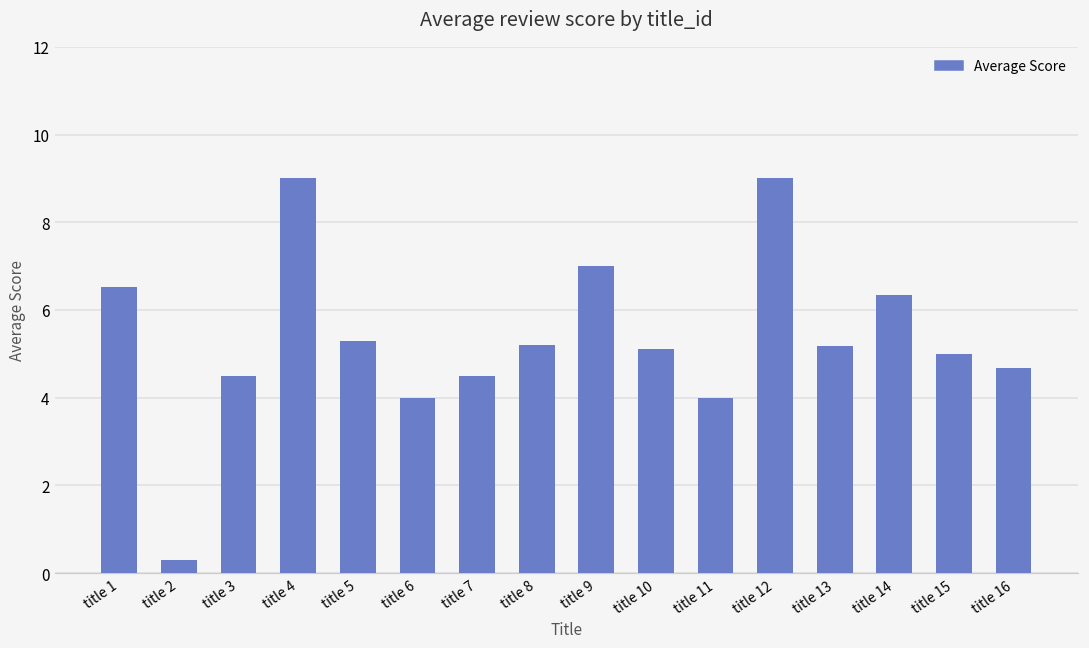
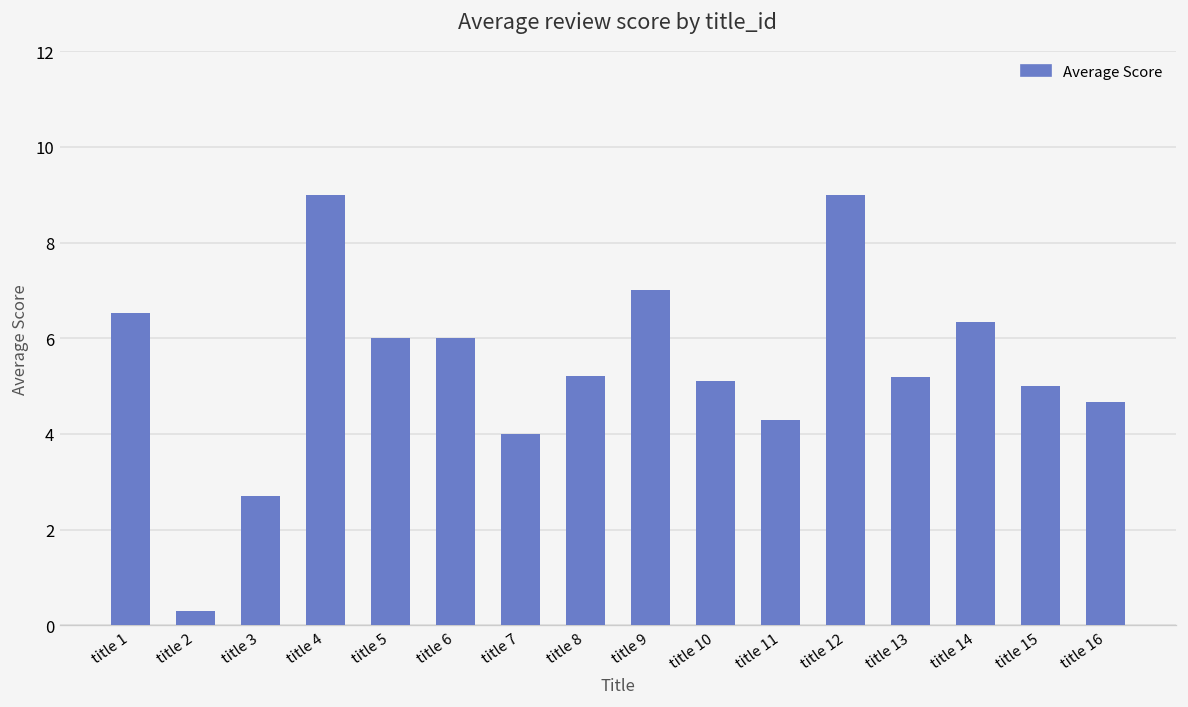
title 3: 4.5 -> 2.7
title 5: 5.3 -> 6.0
title 6: 4 -> 6
title 7: 4.5 -> 4.0
title 11: 4.0 -> 4.3
